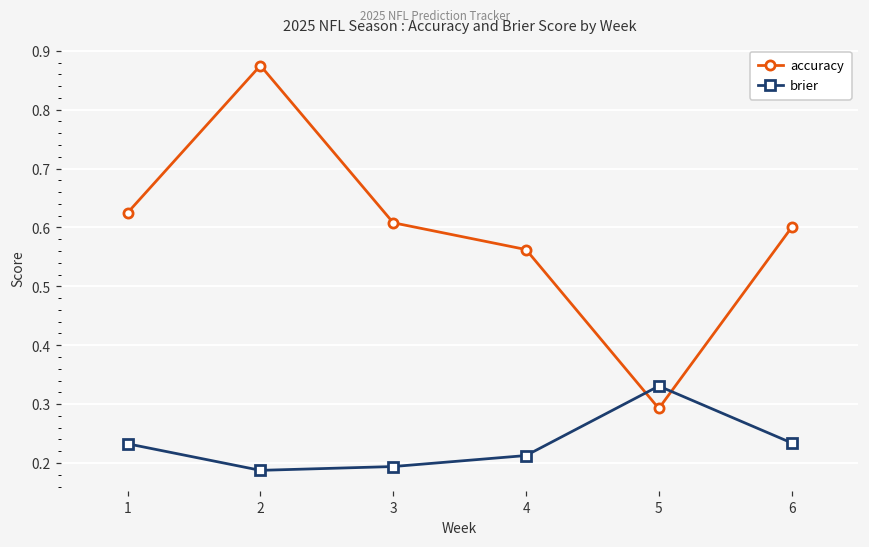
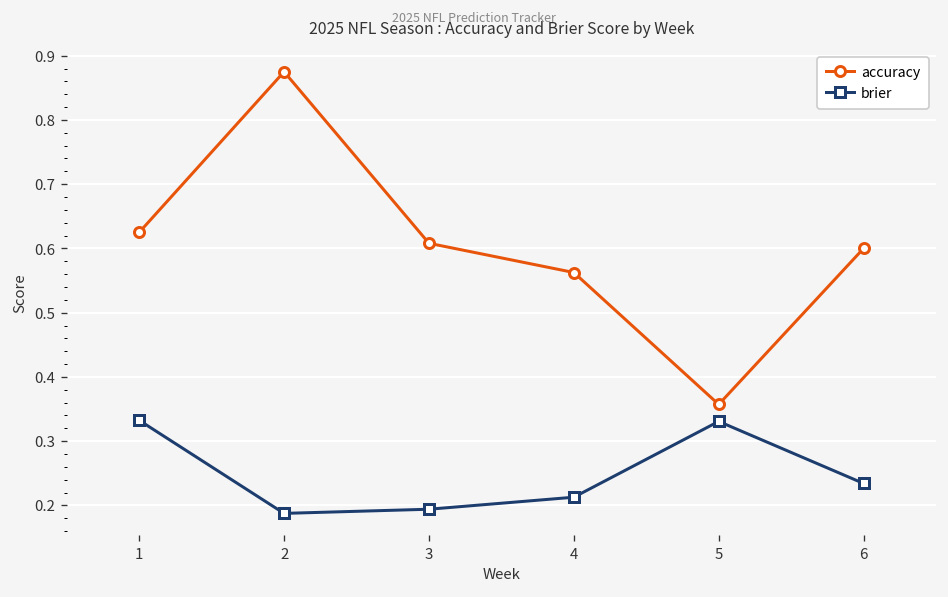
brier, 1: 0.23 -> 0.33
accuracy, 5: 0.29 -> 0.36
